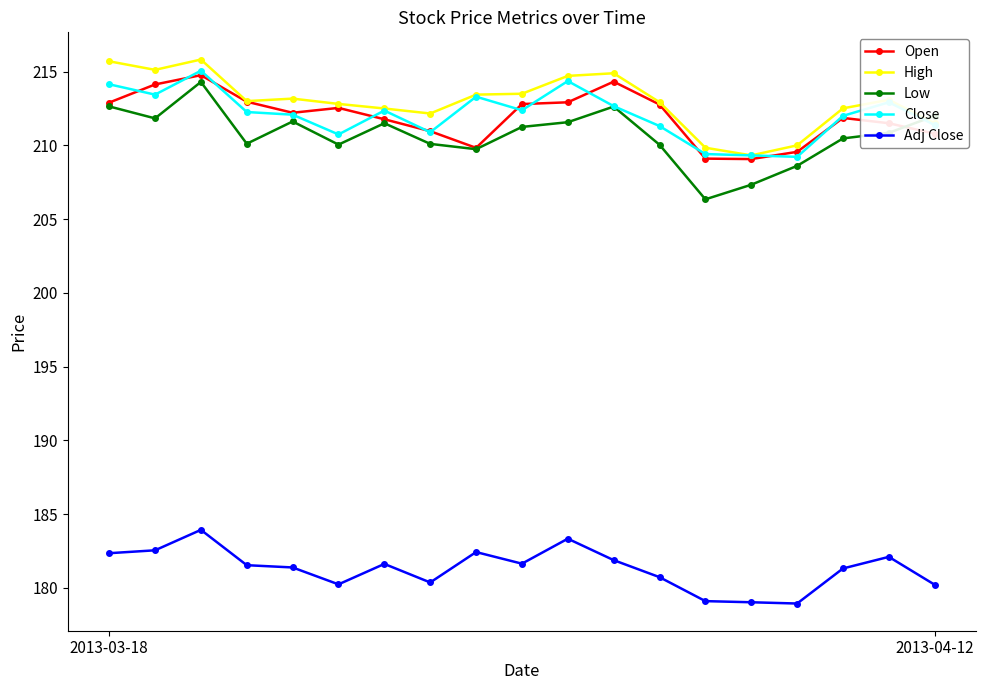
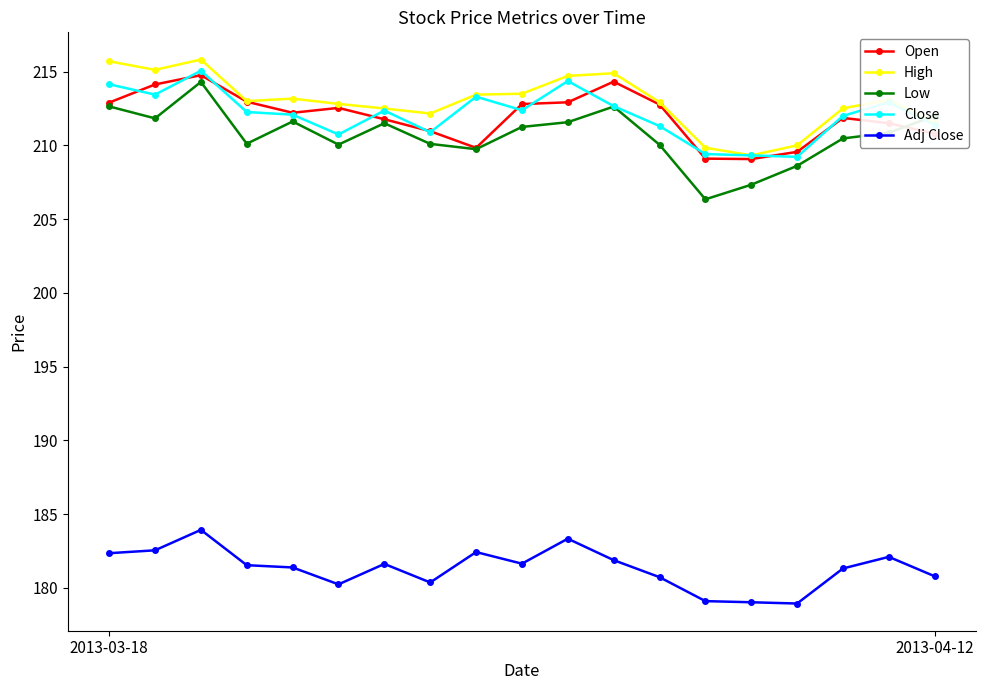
Adj Close, 2013-04-12: 180.2 -> 180.8
